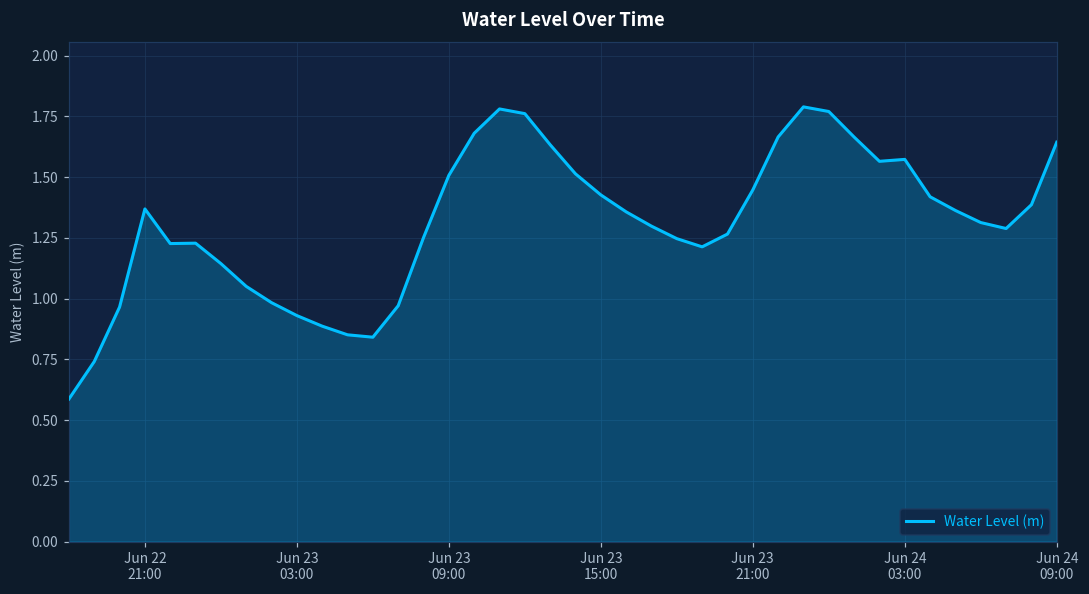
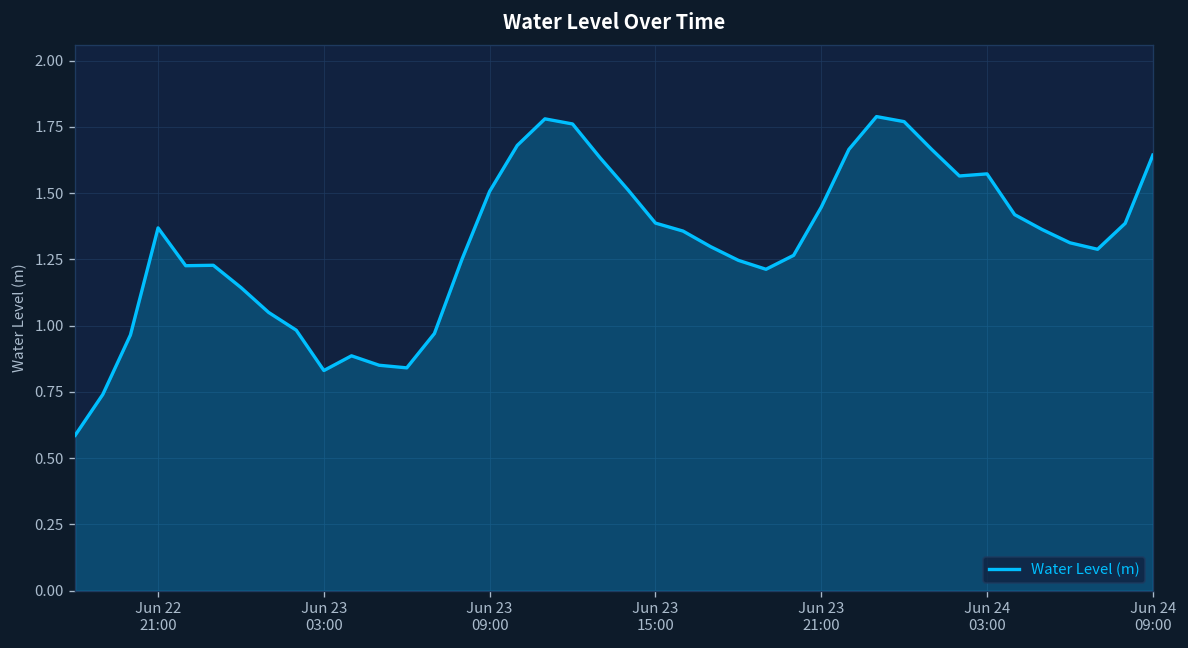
Jun 23 03:00: 0.93 -> 0.83
Jun 23 15:00: 1.43 -> 1.39
